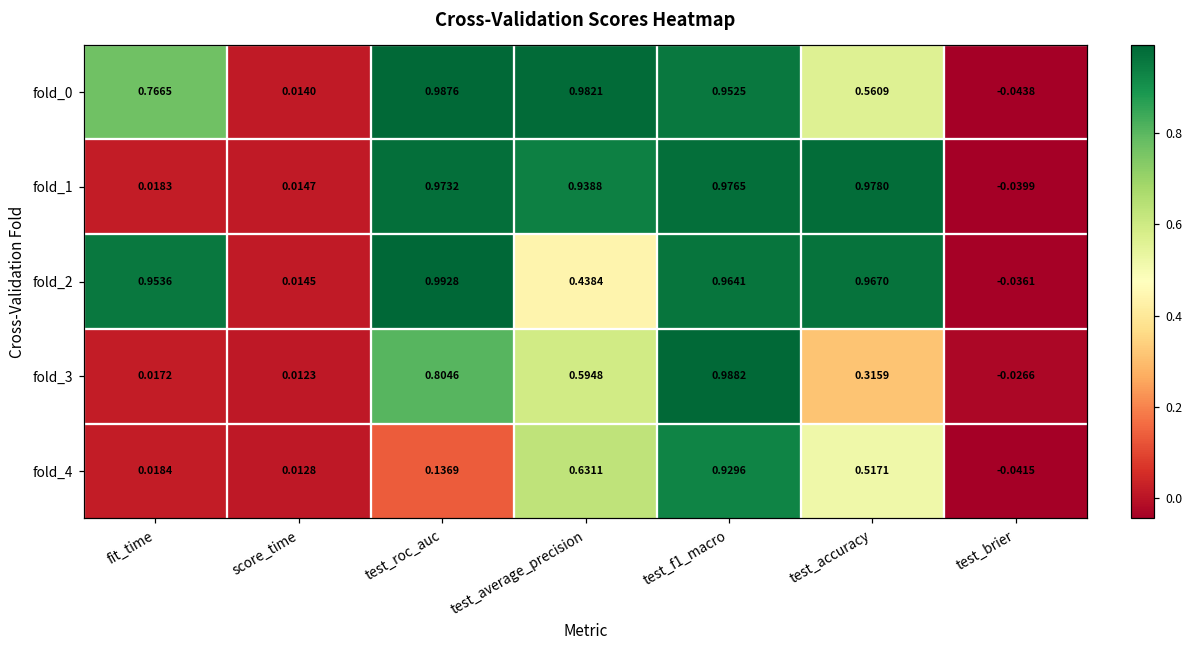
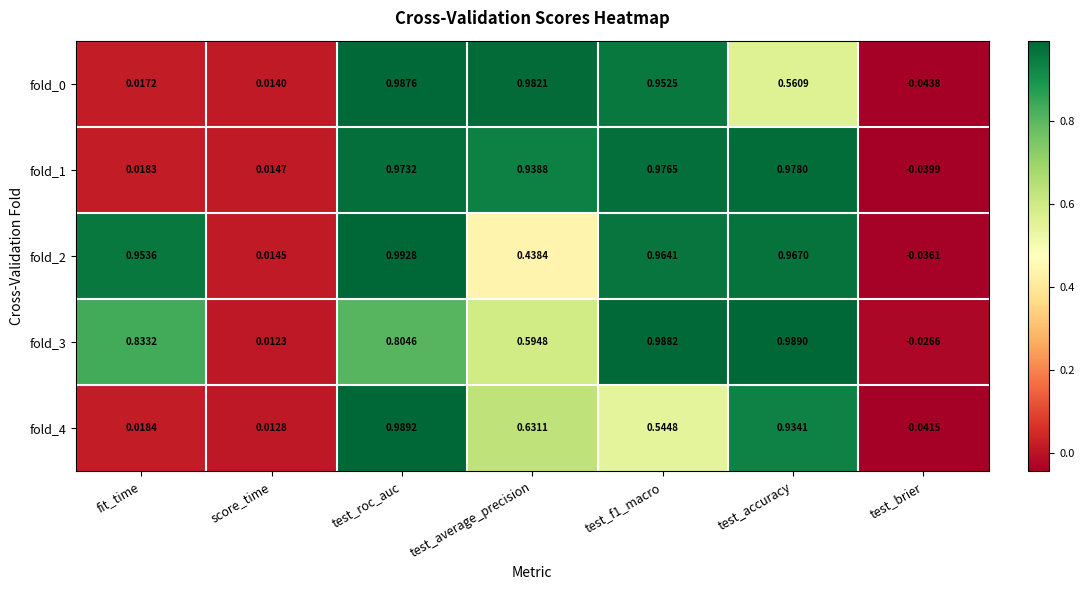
fold_0, fit_time: 0.7665 -> 0.0172
fold_3, fit_time: 0.0172 -> 0.8332
fold_3, test_accuracy: 0.3159 -> 0.9890
fold_4, test_roc_auc: 0.1369 -> 0.9892
fold_4, test_f1_macro: 0.9296 -> 0.5448
fold_4, test_accuracy: 0.5171 -> 0.9341
